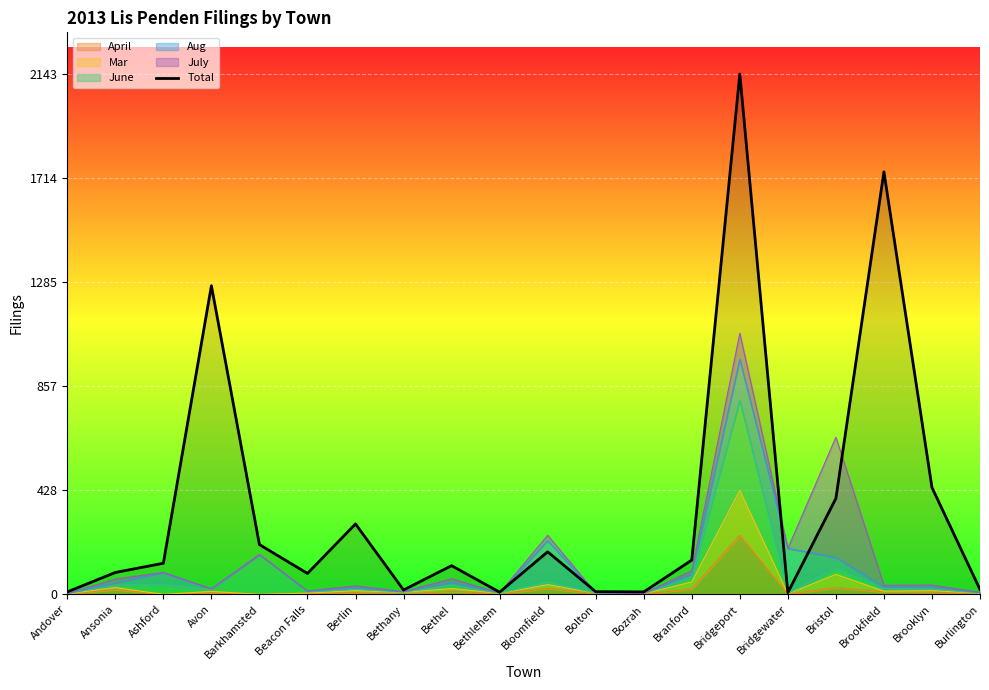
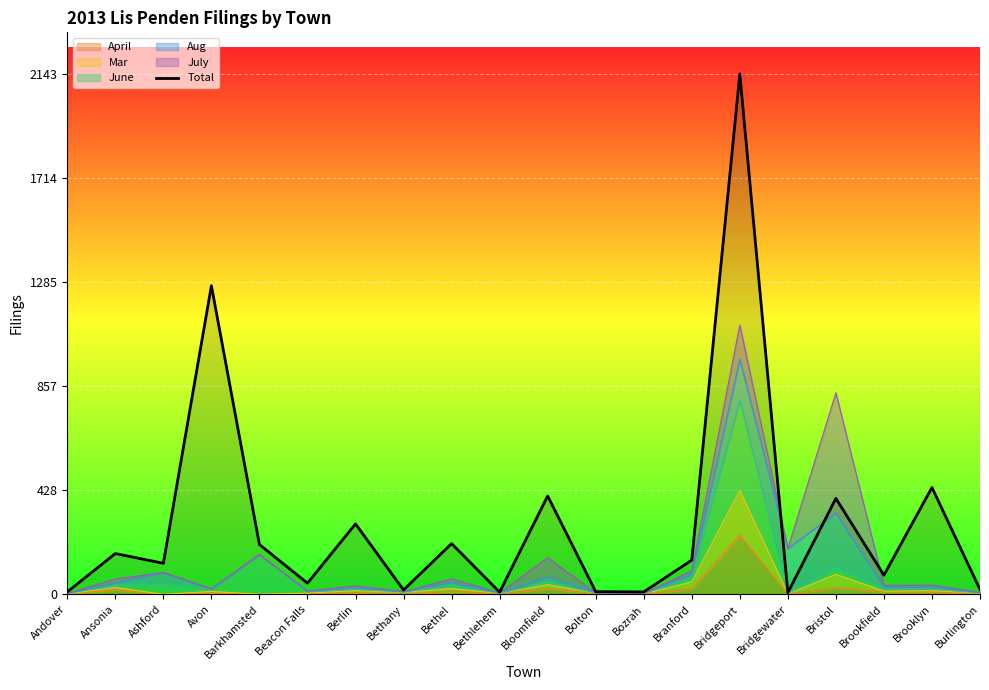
Total, Ansonia: 90 -> 170
Total, Beacon Falls: 90 -> 50
Total, Bethel: 120 -> 210
Aug, Bloomfield: 170 -> 20
July, Bloomfield: 20 -> 80
Total, Bloomfield: 180 -> 410
July, Bridgeport: 110 -> 140
Aug, Bristol: 50 -> 230
Total, Brookfield: 1740 -> 80
